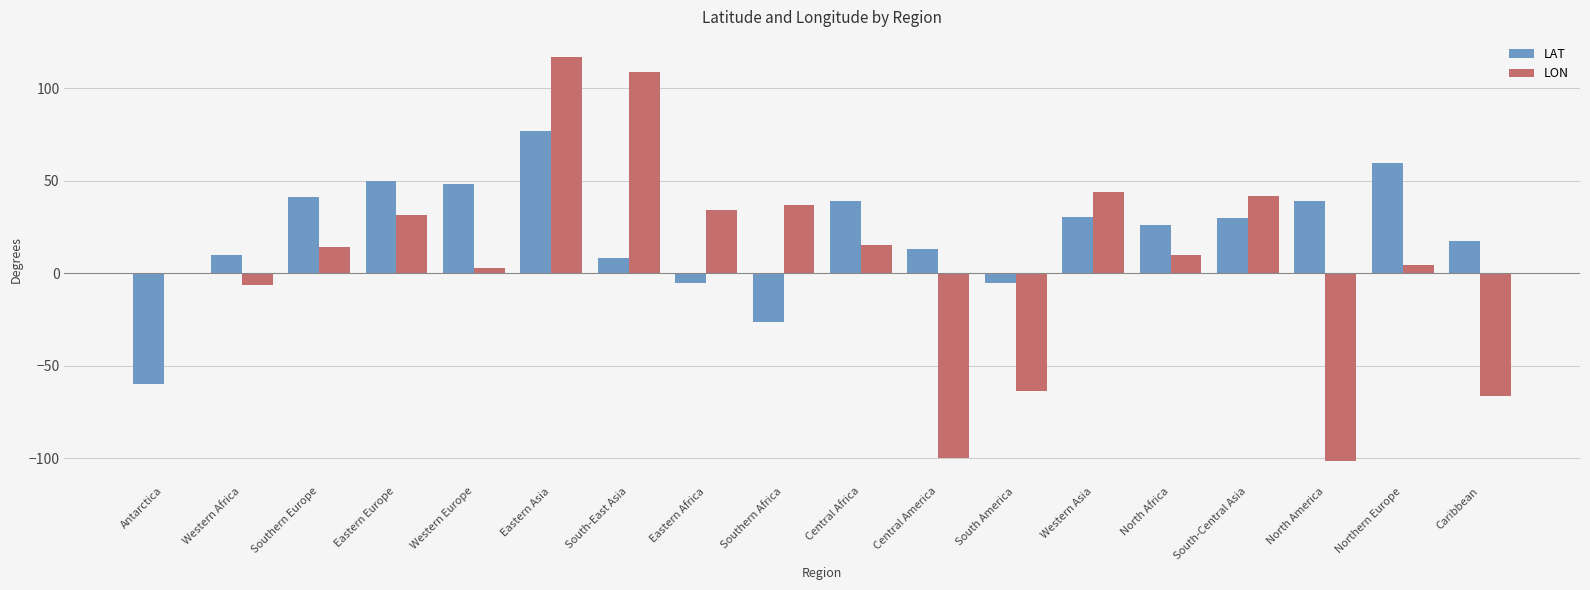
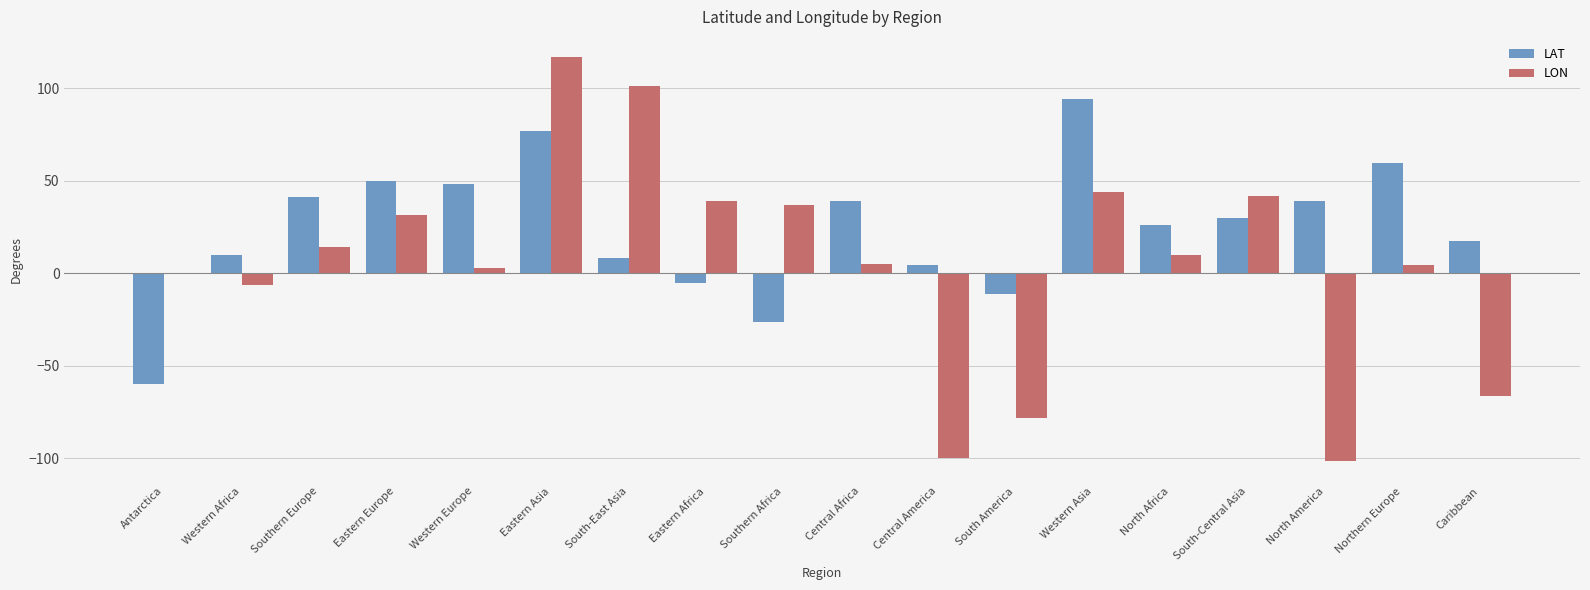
LON, South-East Asia: 109 -> 101
LON, Eastern Africa: 34 -> 39
LON, Central Africa: 15 -> 5
LAT, Central America: 13 -> 4
LAT, South America: -5 -> -11
LON, South America: -64 -> -79
LAT, Western Asia: 30 -> 94
